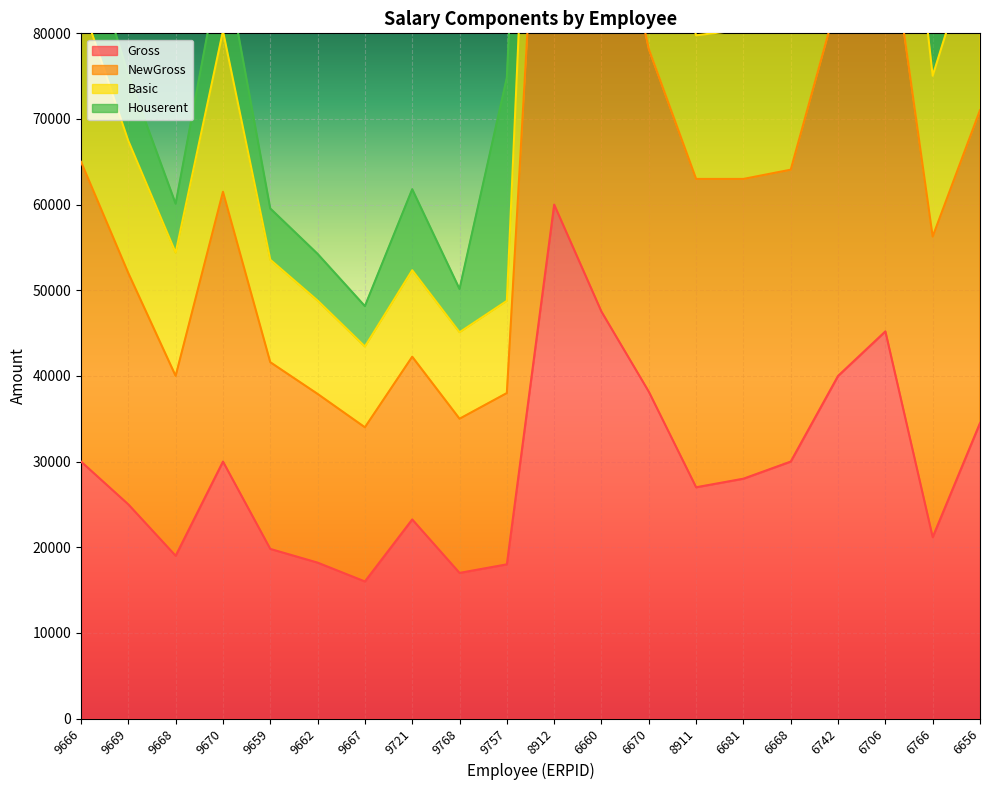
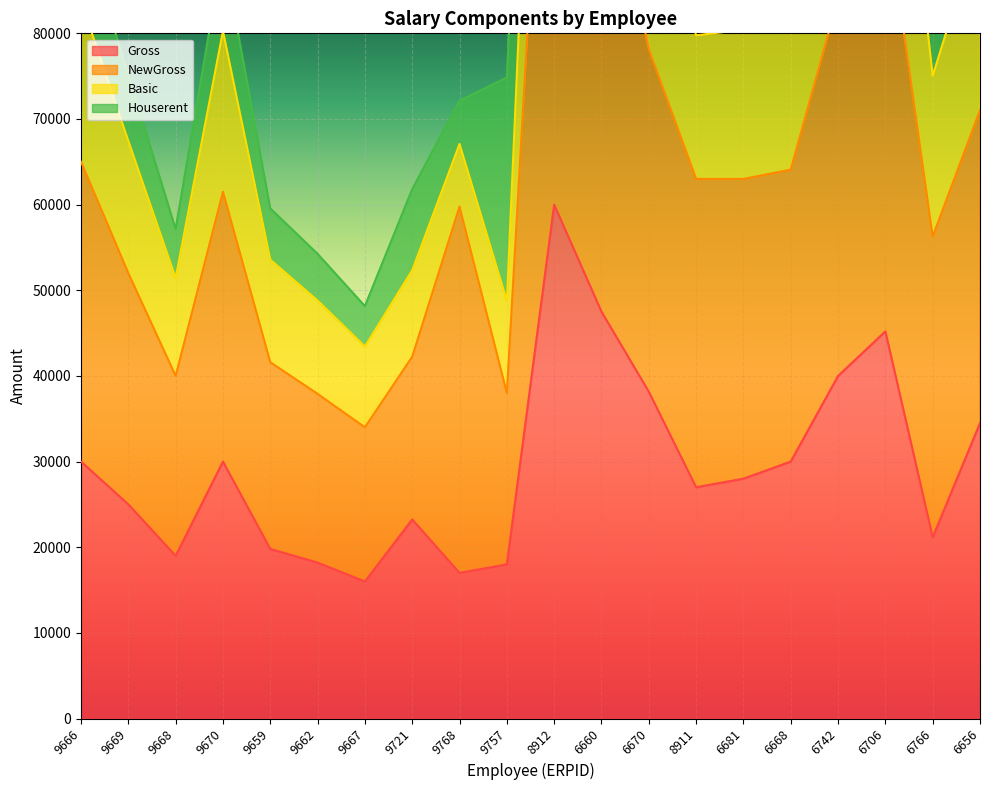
Basic, 9668: 14000 -> 11000
NewGross, 9768: 18000 -> 43000
Basic, 9768: 10000 -> 7000
